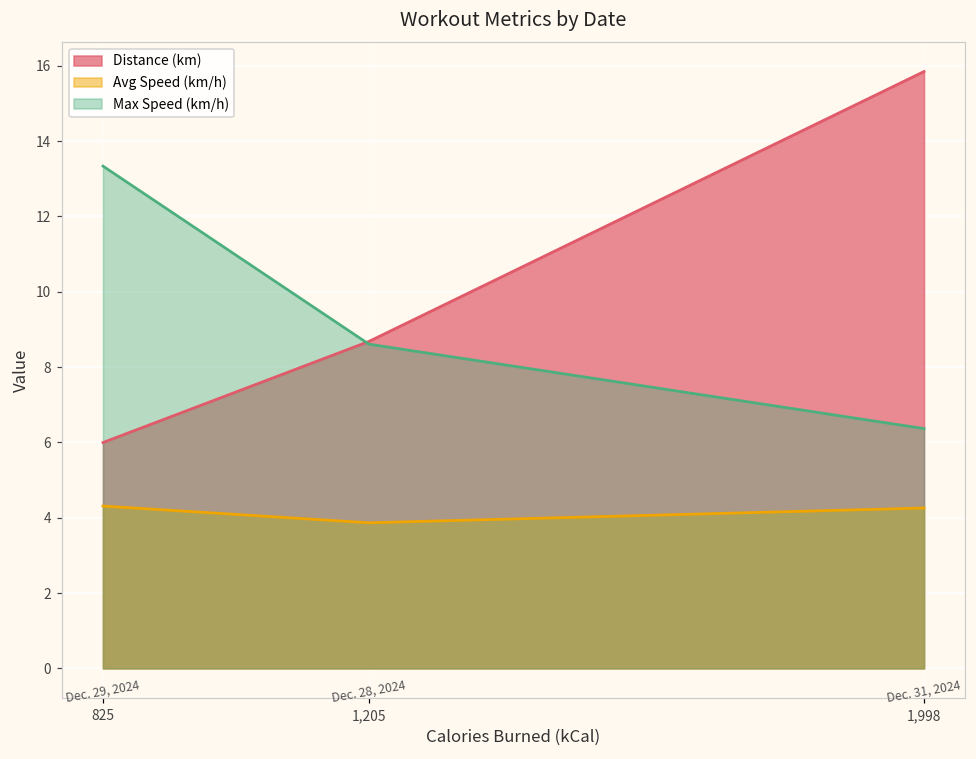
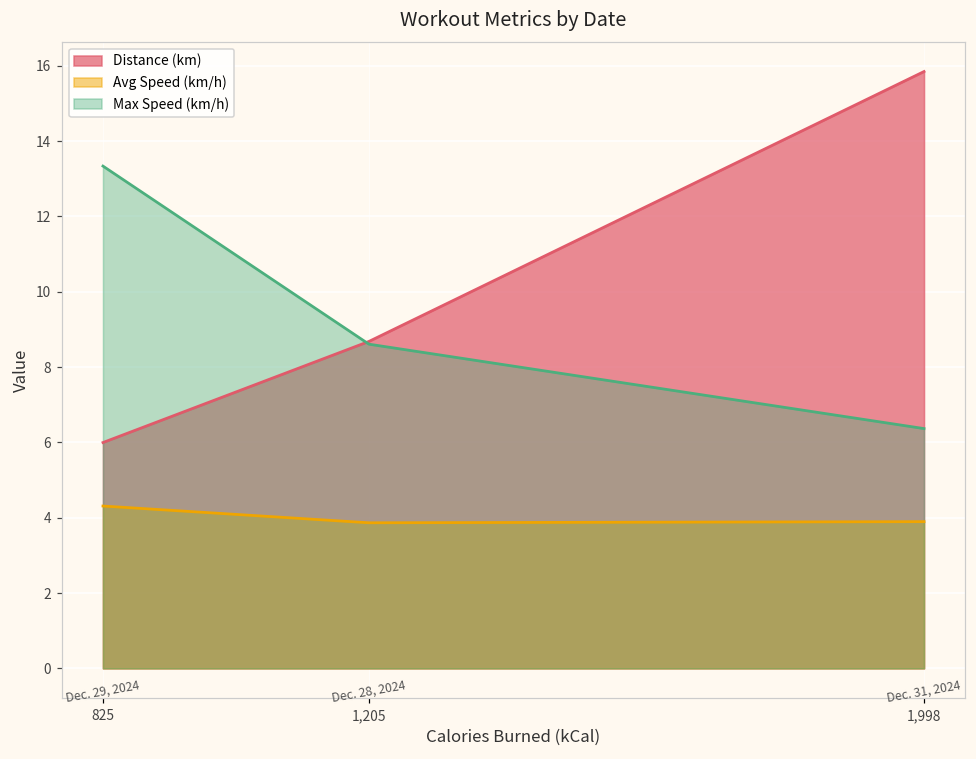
Avg Speed (km/h), 1,998: 4.3 -> 3.9
